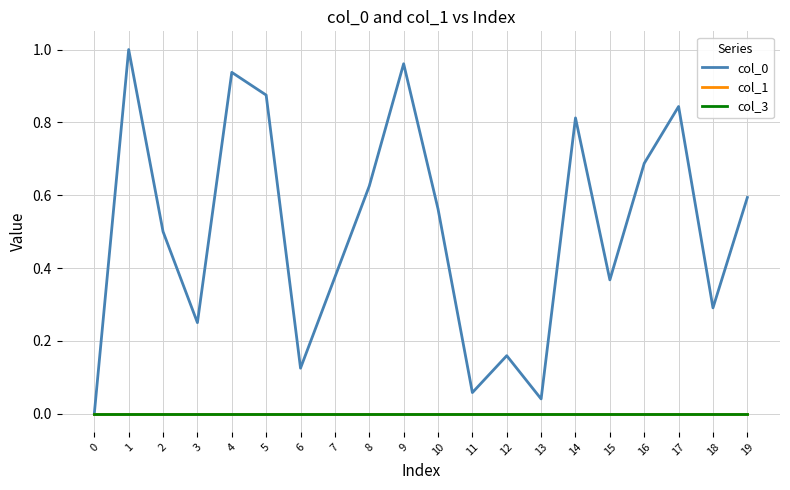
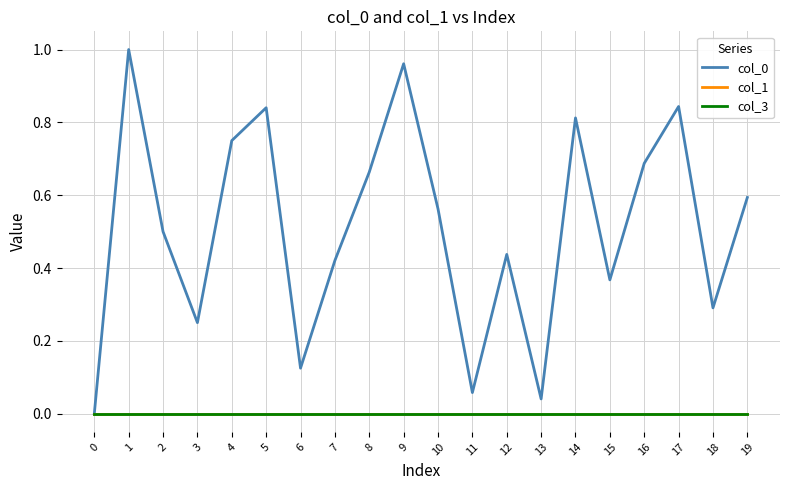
col_0, 4: 0.94 -> 0.75
col_0, 5: 0.87 -> 0.84
col_0, 7: 0.38 -> 0.42
col_0, 8: 0.63 -> 0.66
col_0, 12: 0.16 -> 0.44
